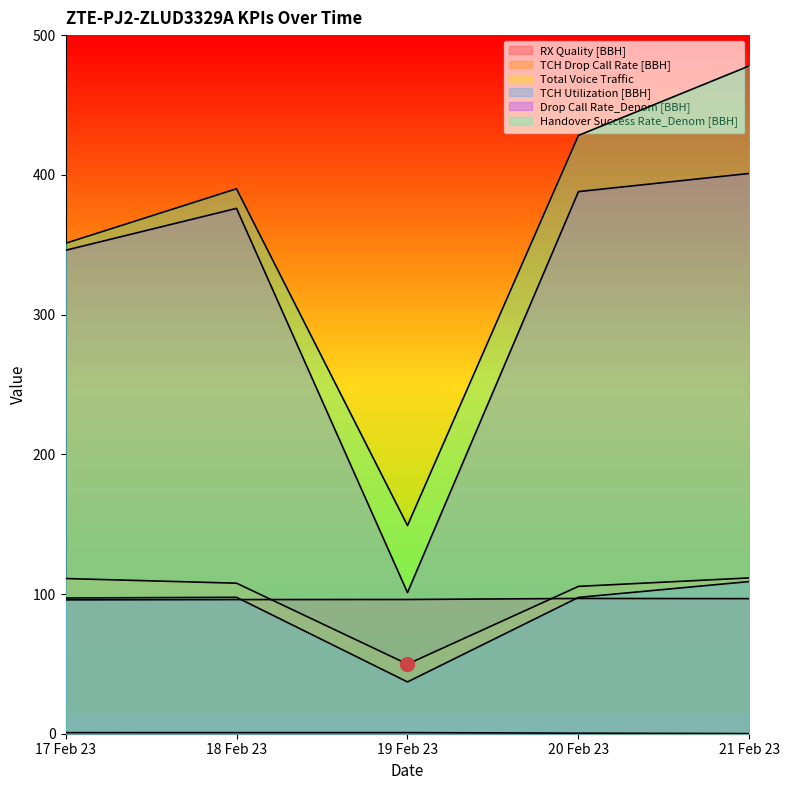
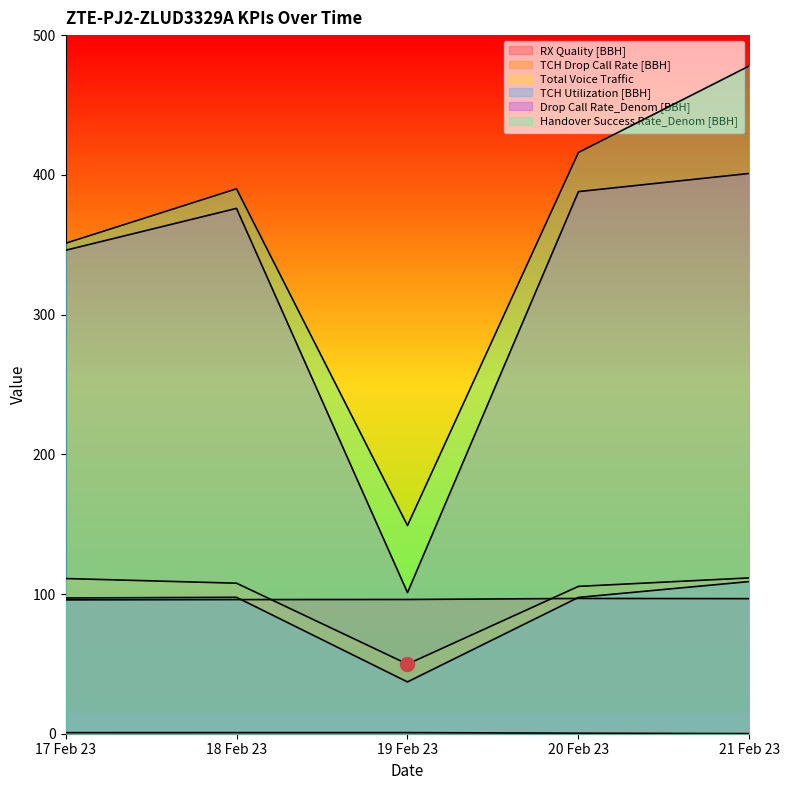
Handover Success Rate_Denom [BBH], 20 Feb 23: 428 -> 416
